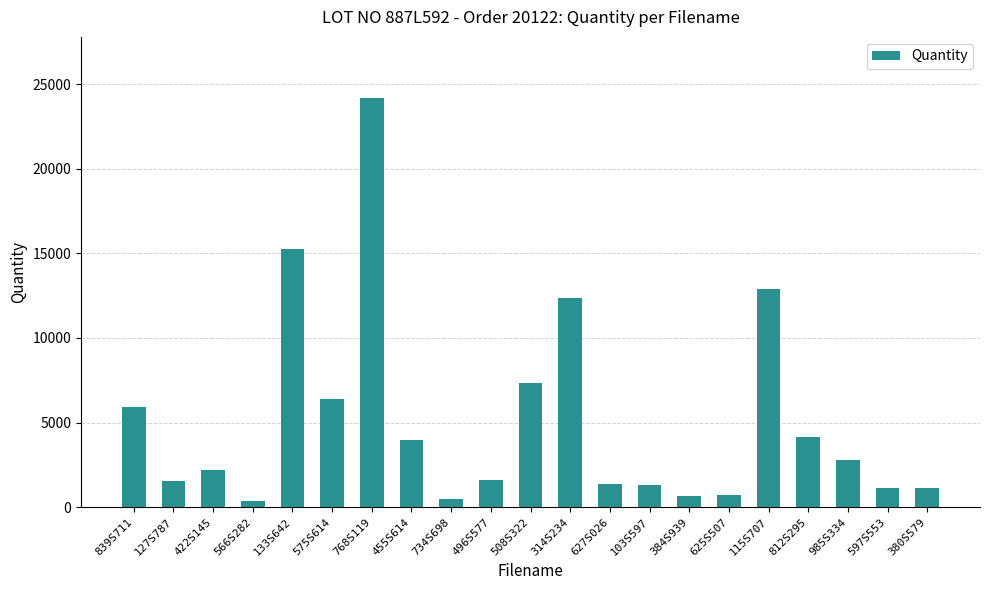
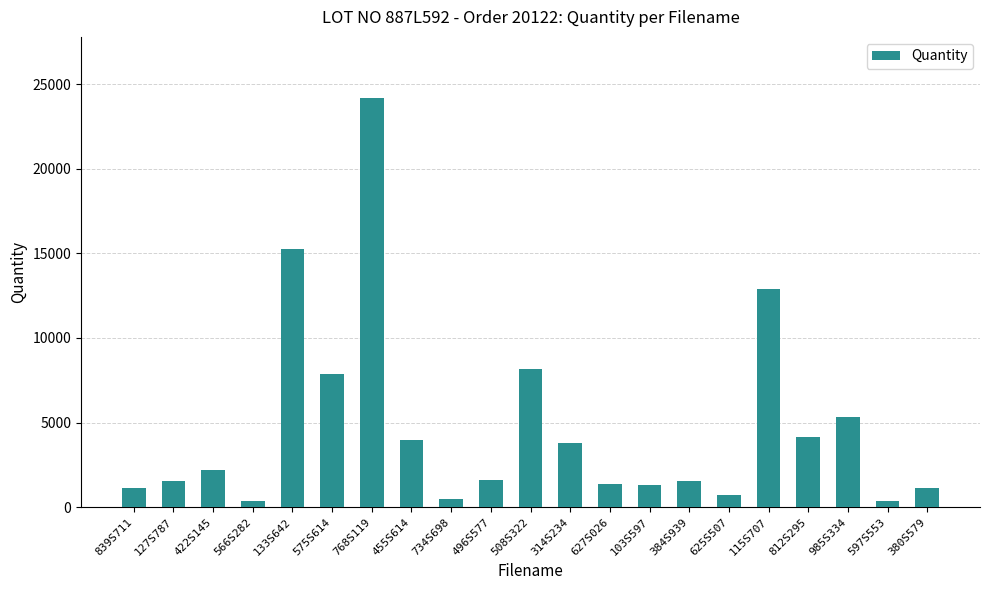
839S711: 5900 -> 1100
575S614: 6400 -> 7900
508S322: 7300 -> 8200
314S234: 12400 -> 3800
384S939: 700 -> 1600
985S334: 2800 -> 5400
597S553: 1100 -> 400
